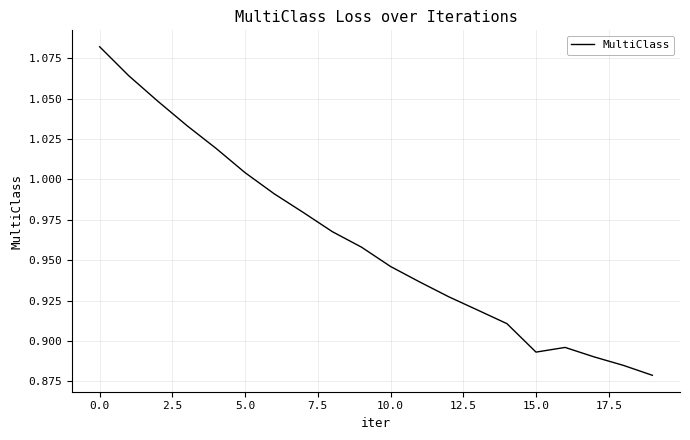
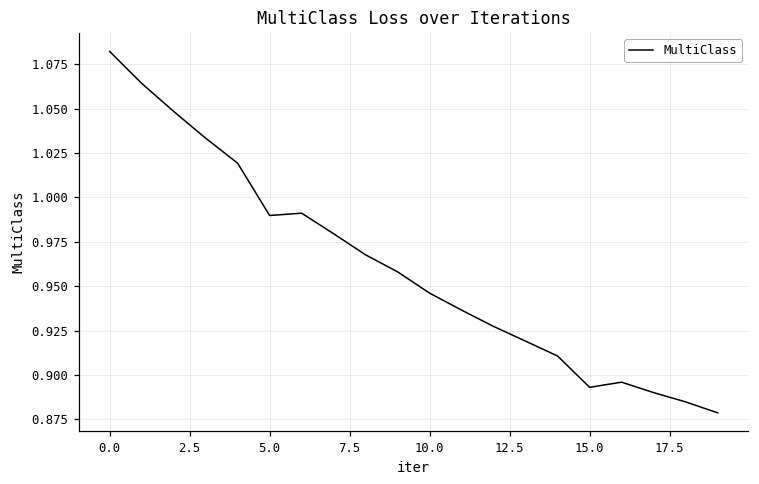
5.0: 1.004 -> 0.990
